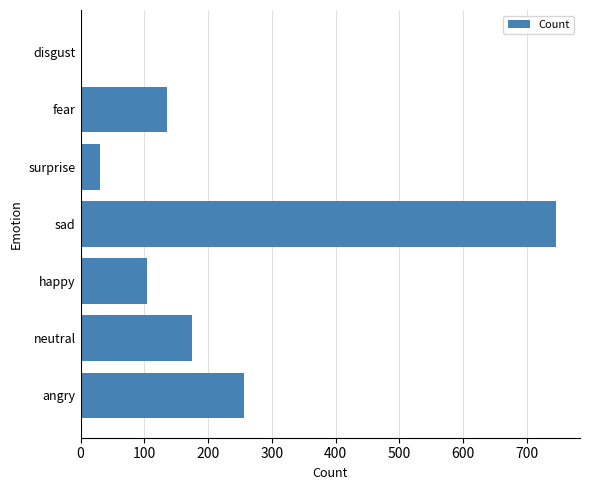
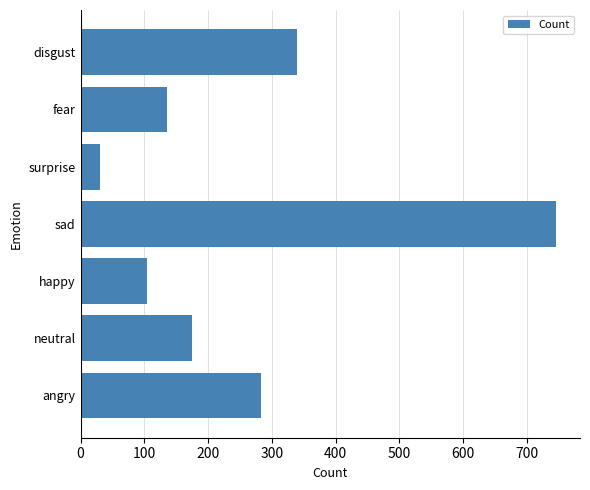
disgust: 0 -> 340
angry: 260 -> 280
